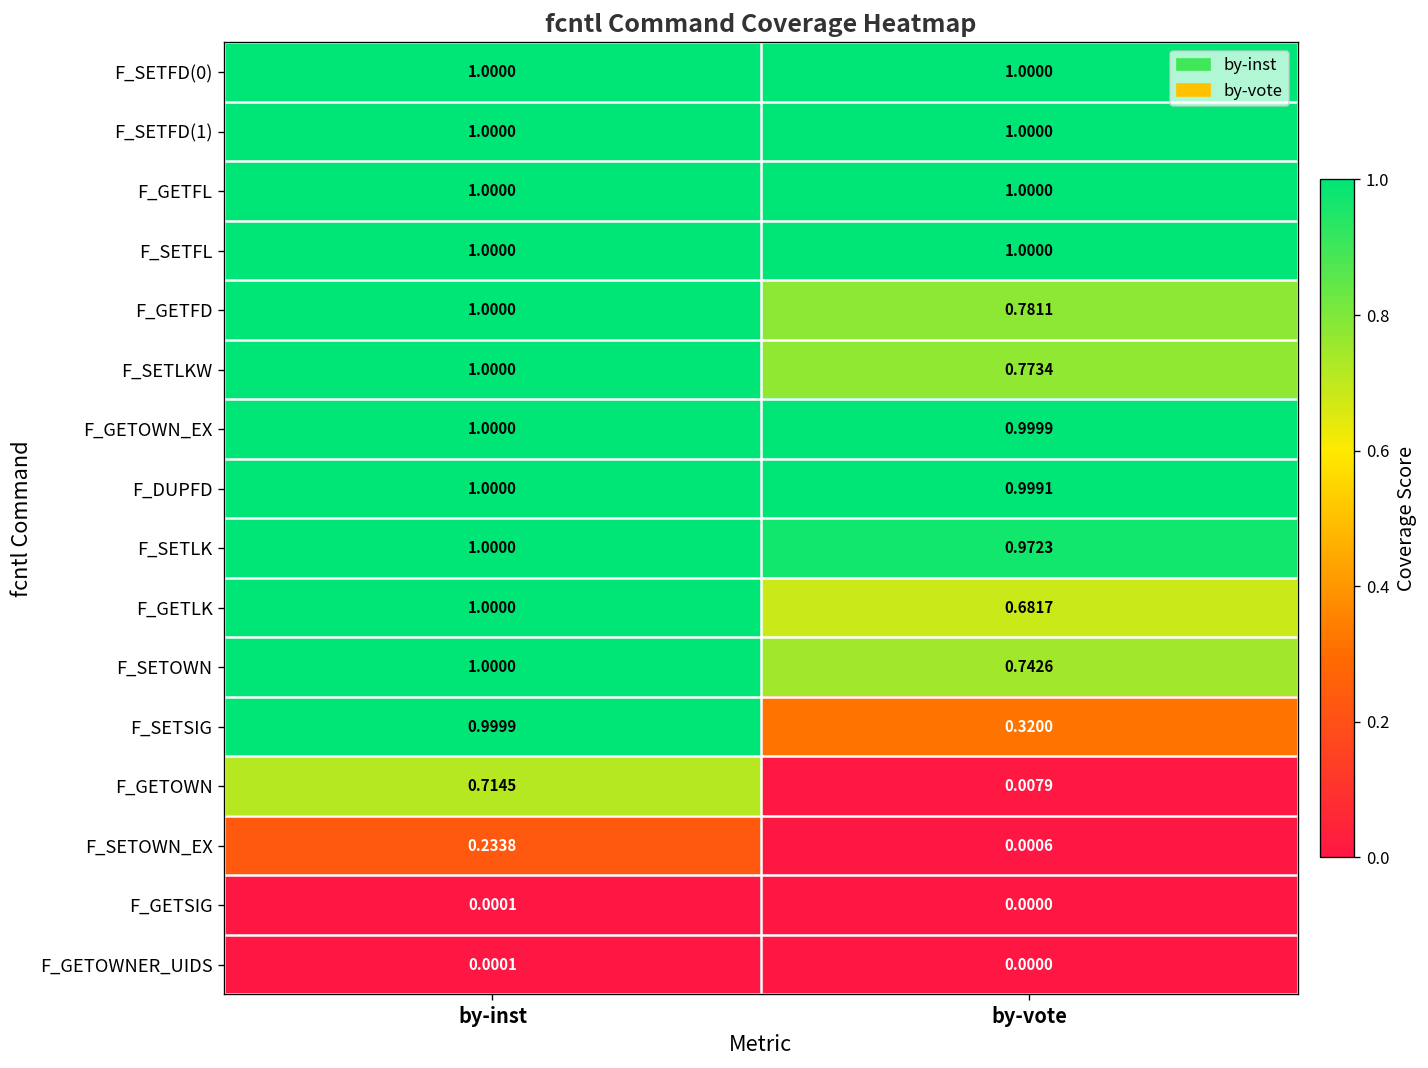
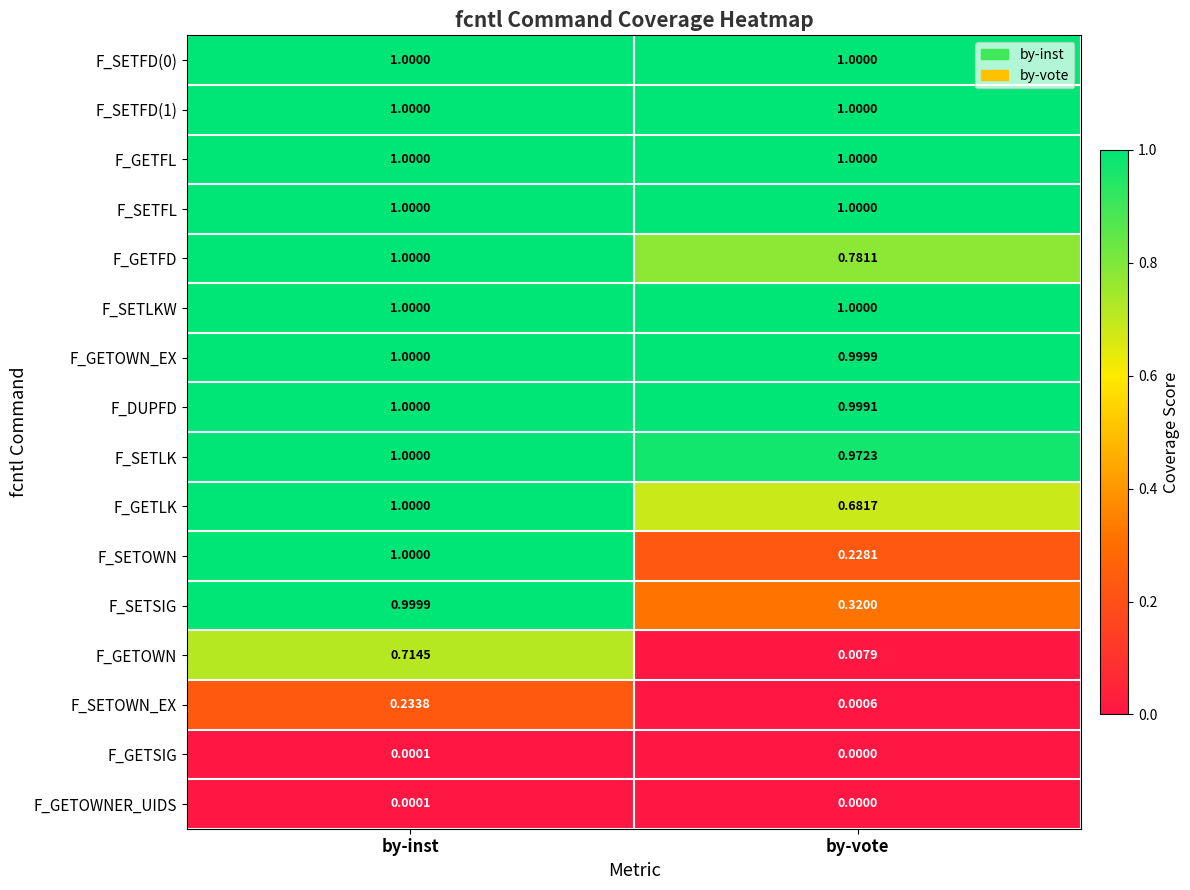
F_SETLKW, by-vote: 0.7734 -> 1.0000
F_SETOWN, by-vote: 0.7426 -> 0.2281
